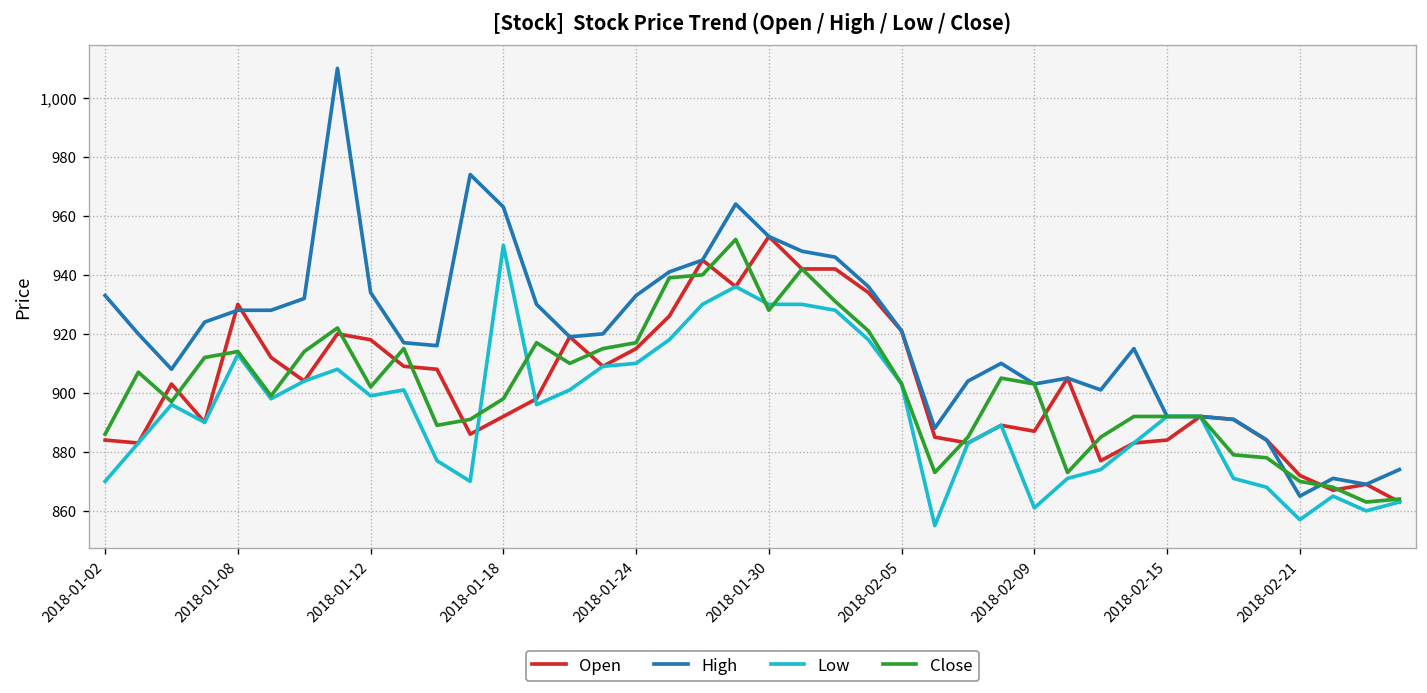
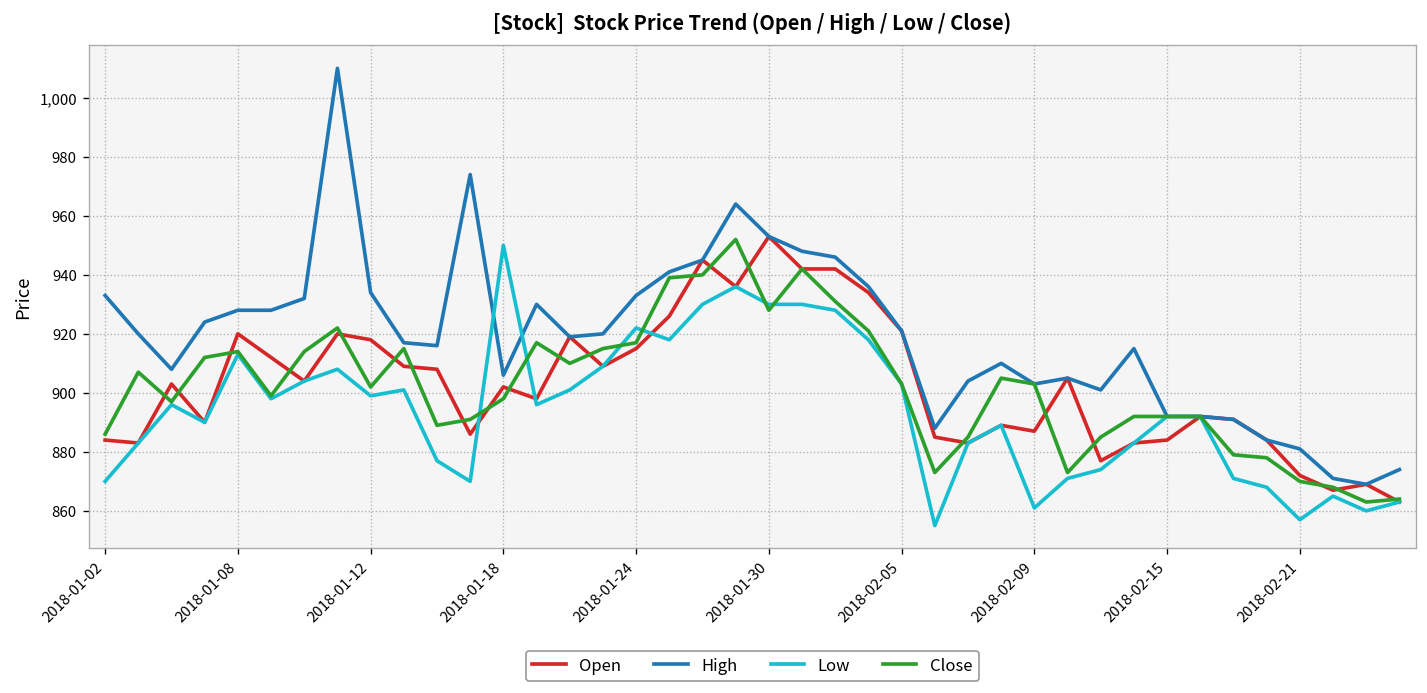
Open, 2018-01-08: 930 -> 920
Open, 2018-01-18: 892 -> 902
High, 2018-01-18: 963 -> 906
Low, 2018-01-24: 910 -> 922
High, 2018-02-21: 865 -> 881
